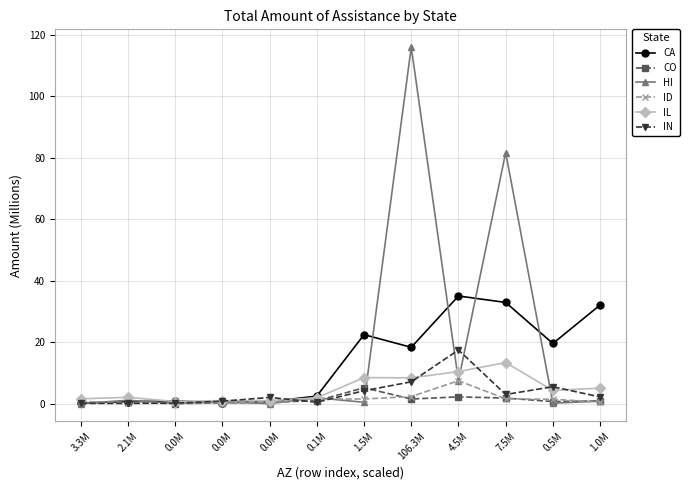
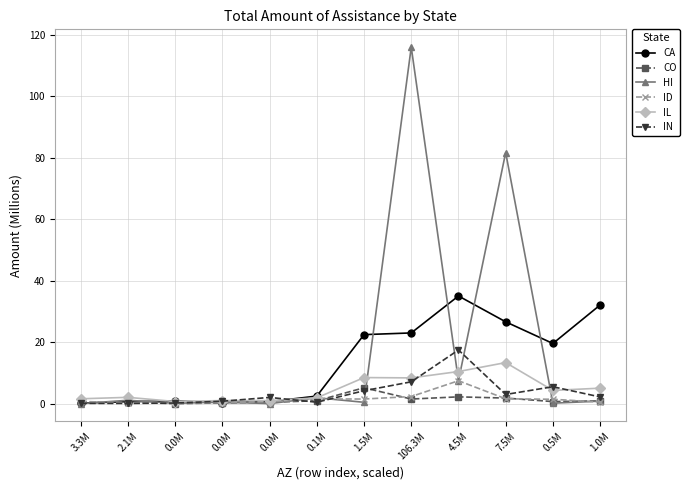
CA, 106.3M: 18 -> 23
CA, 7.5M: 33 -> 27
